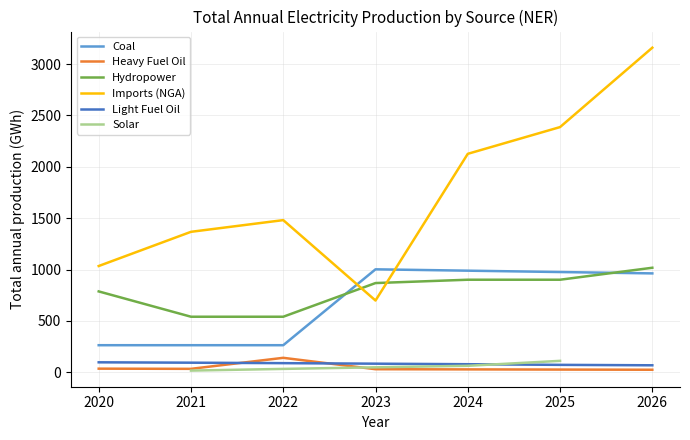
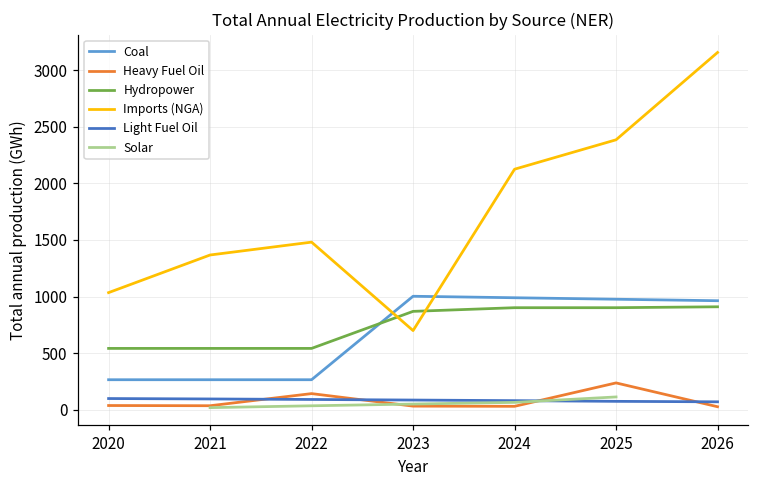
Hydropower, 2020: 790 -> 540
Heavy Fuel Oil, 2025: 30 -> 240
Hydropower, 2026: 1020 -> 910
